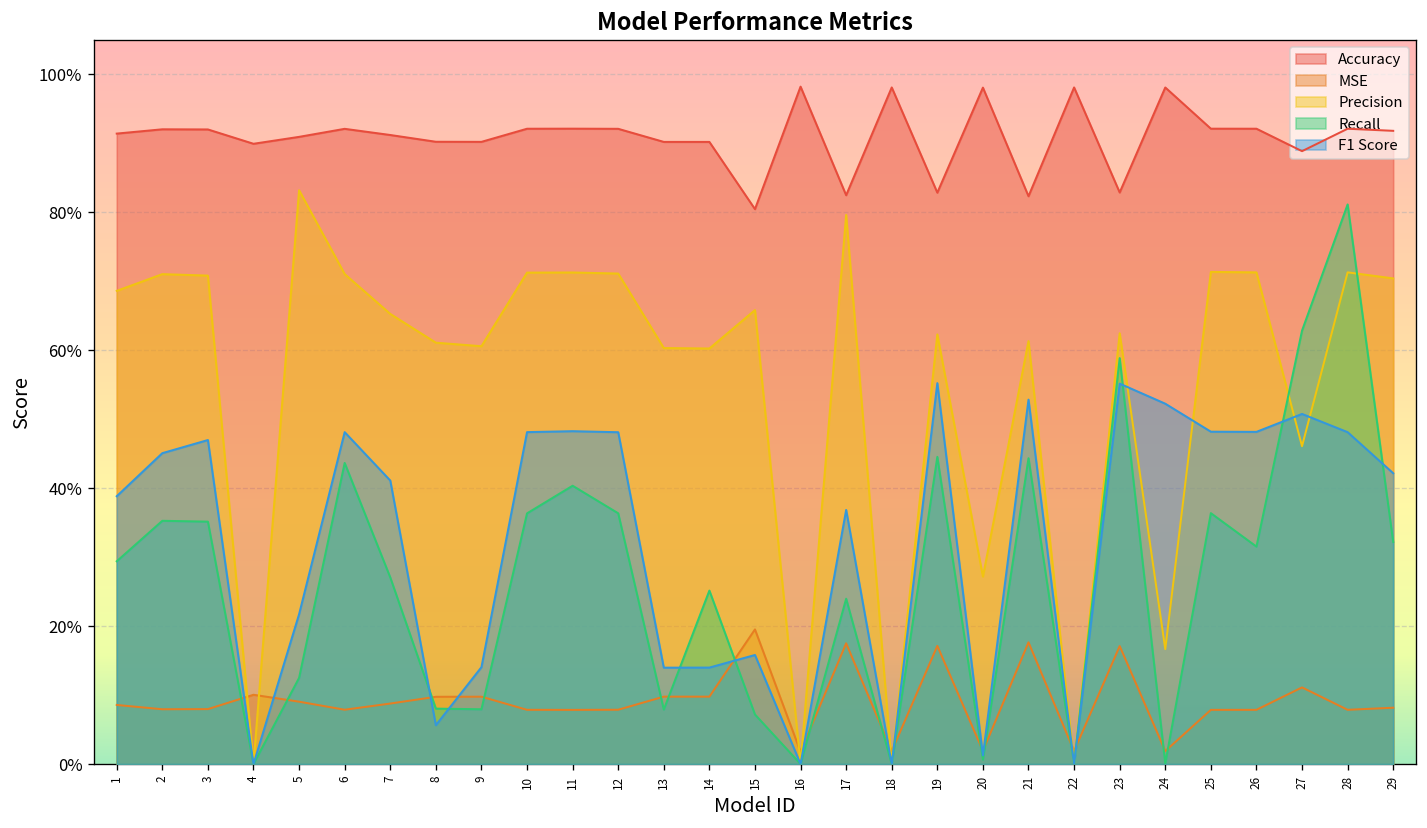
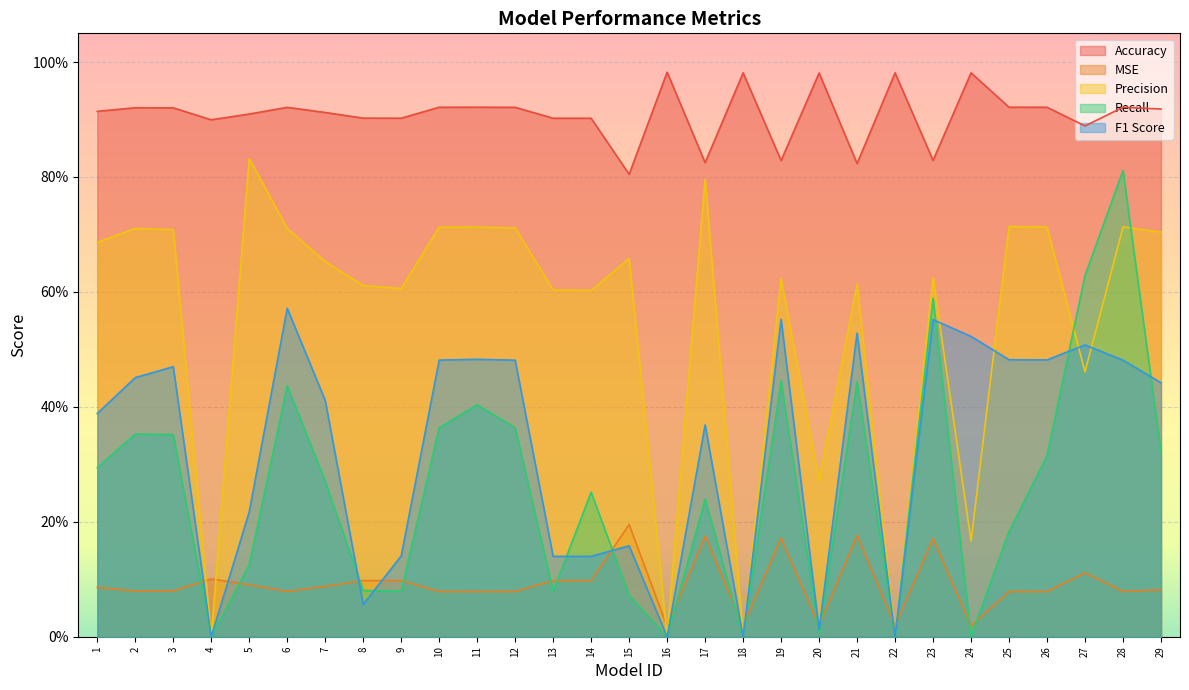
F1 Score, 6: 48% -> 57%
Recall, 25: 36% -> 18%
F1 Score, 29: 42% -> 44%
